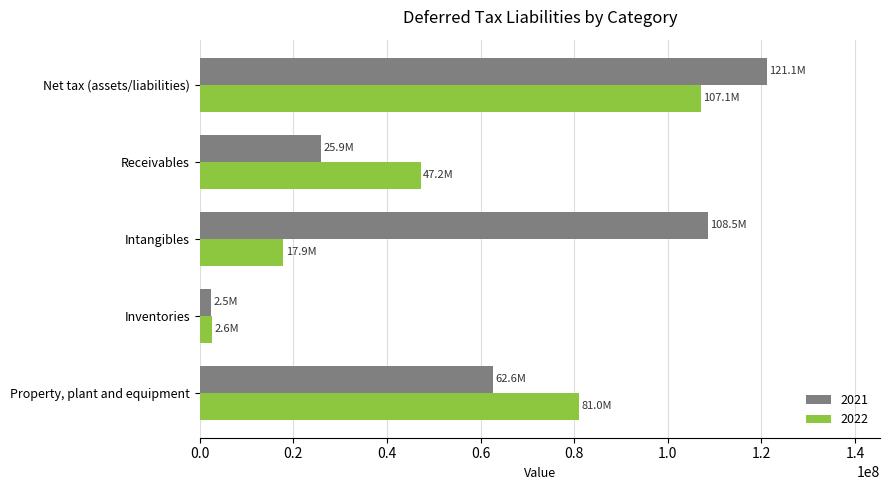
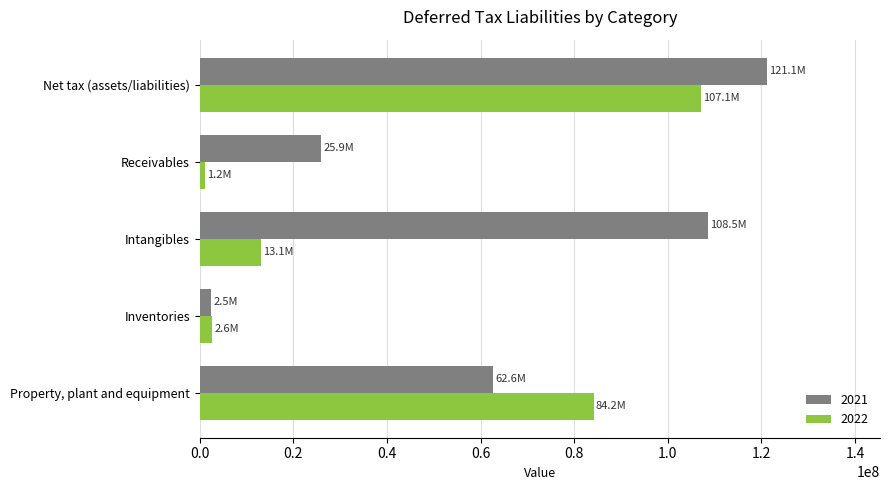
2022, Receivables: 47.2M -> 1.2M
2022, Intangibles: 17.9M -> 13.1M
2022, Property, plant and equipment: 81.0M -> 84.2M
